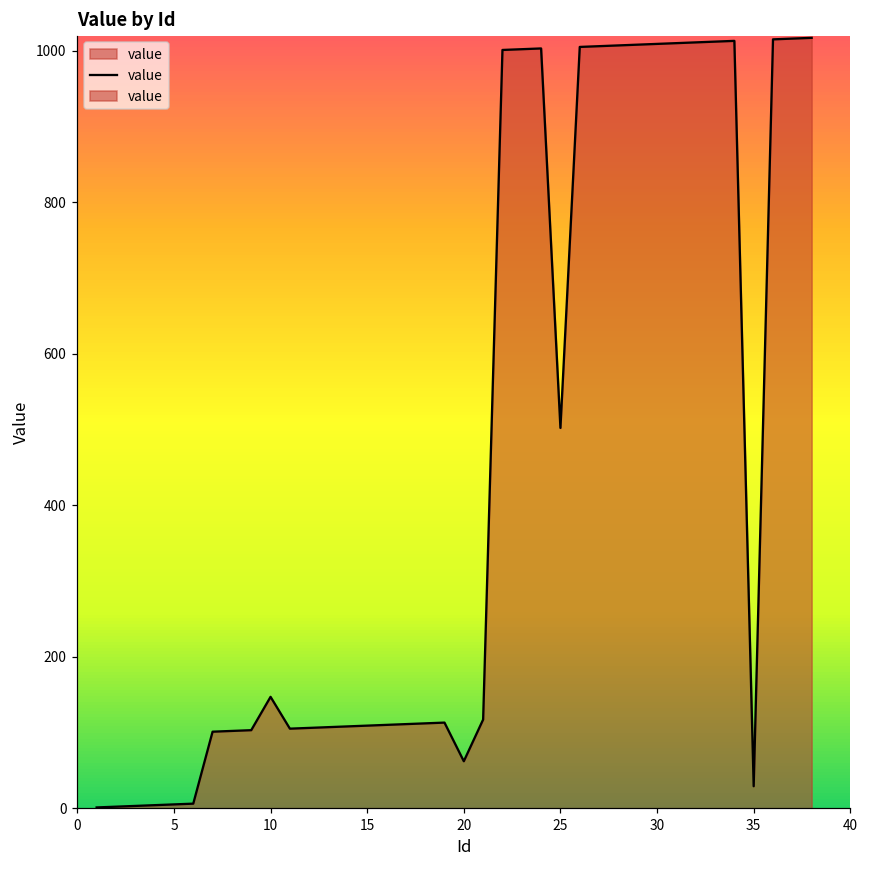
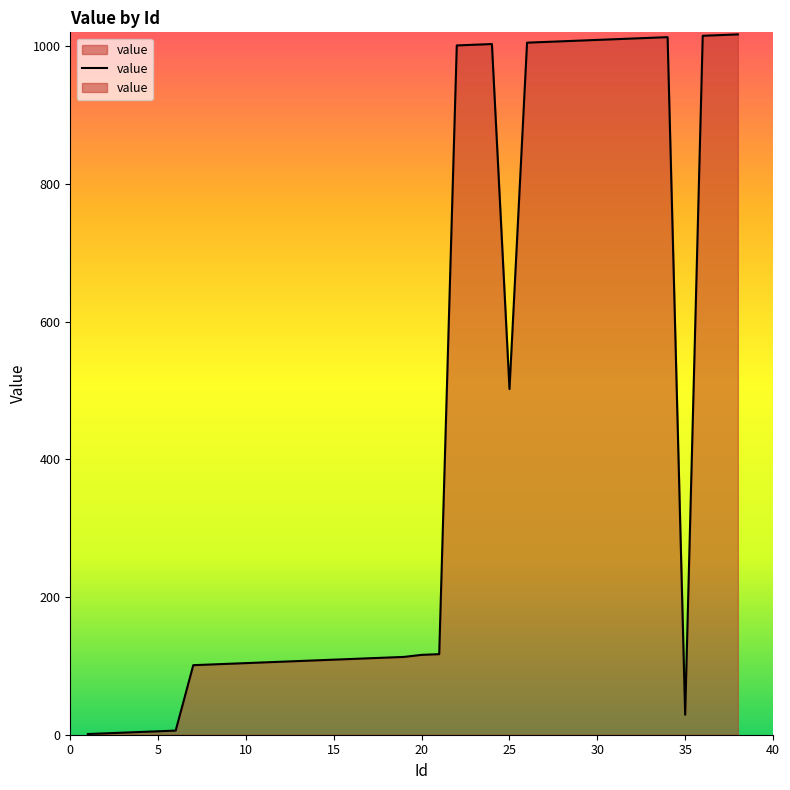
10: 150 -> 100
20: 60 -> 120
